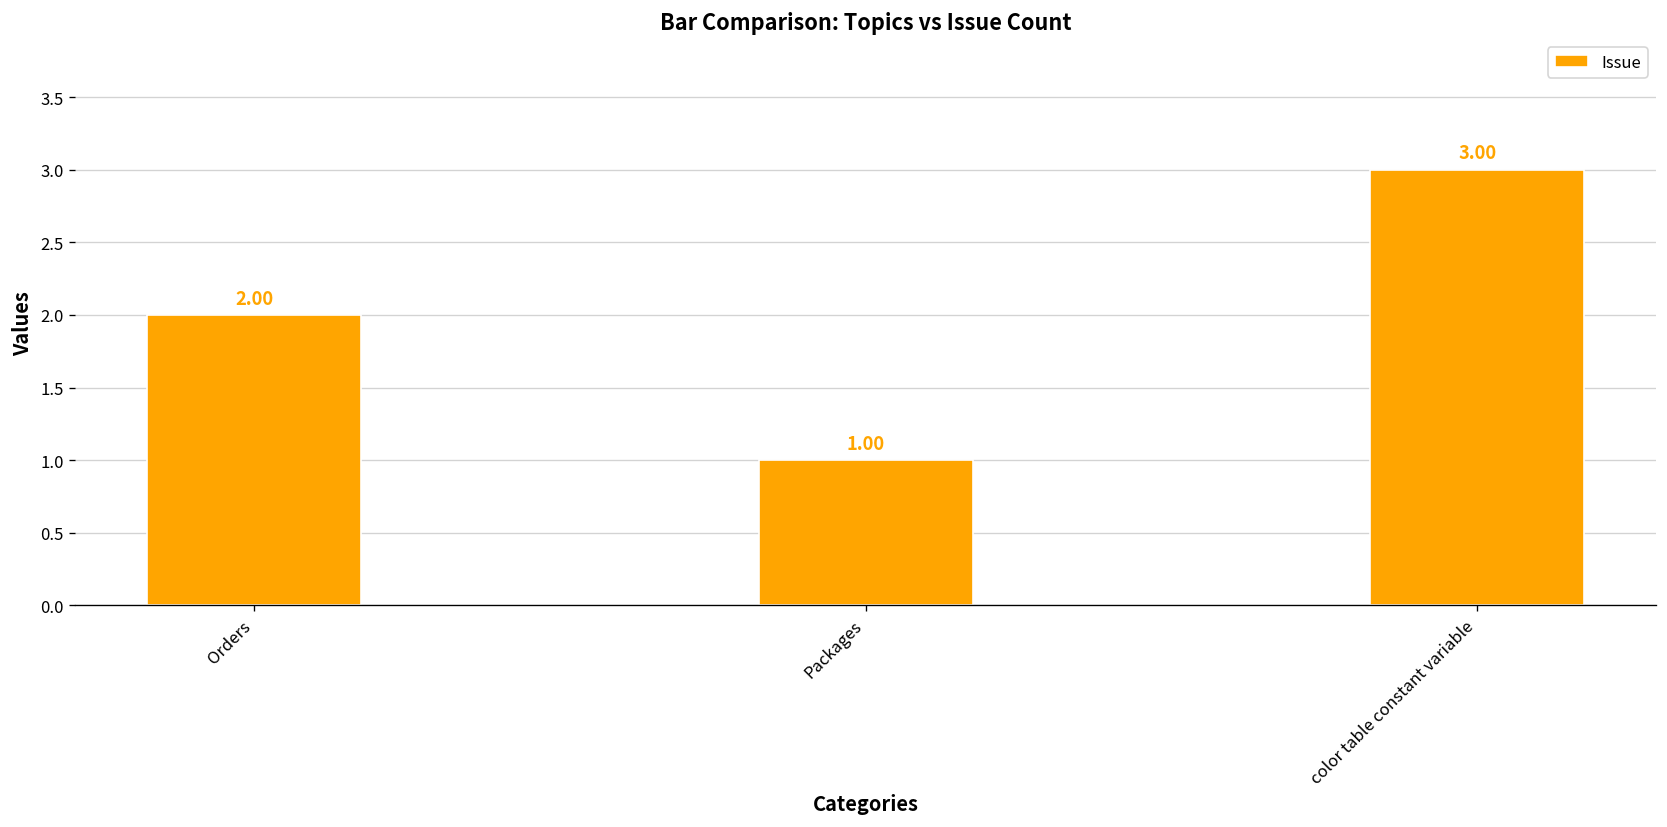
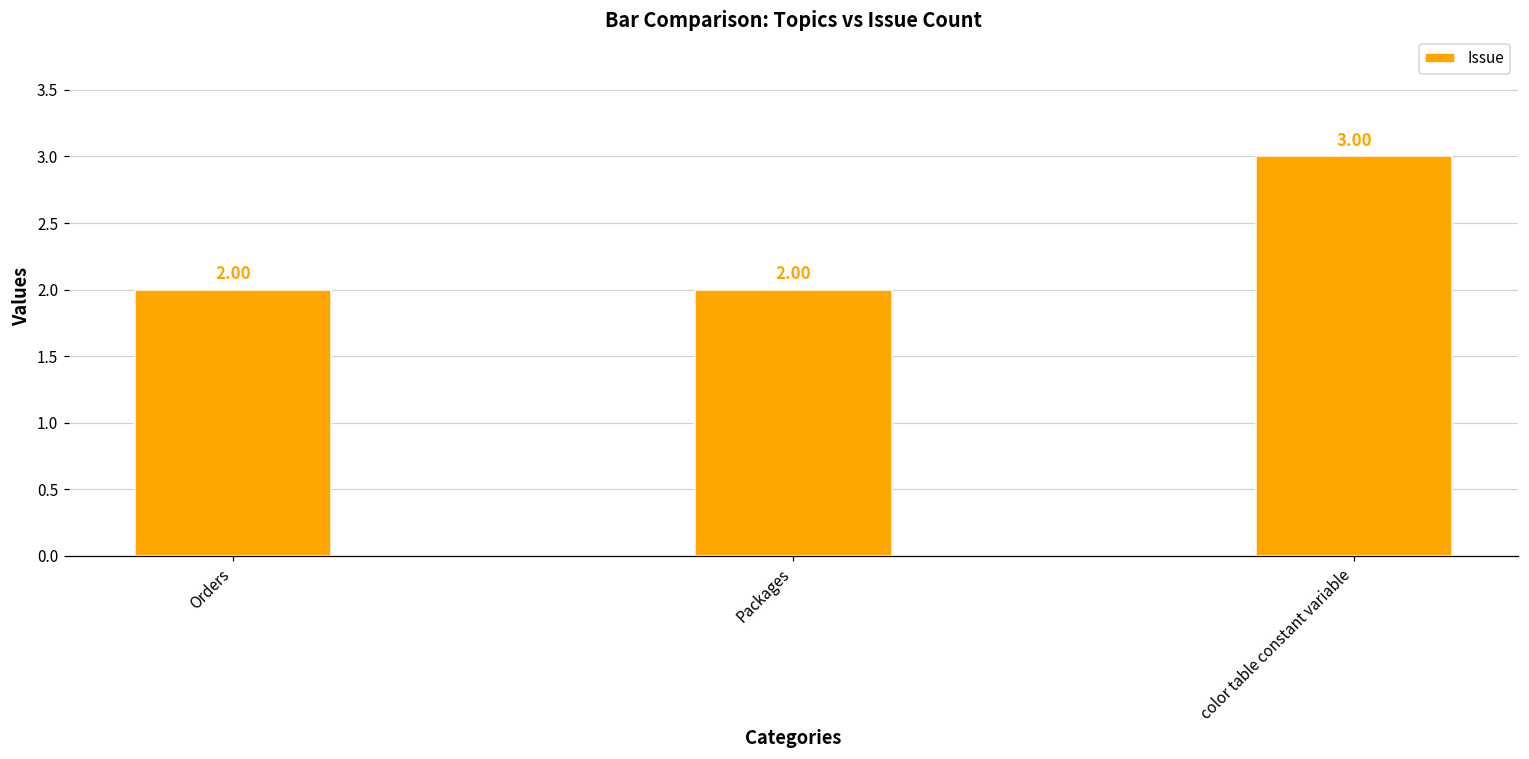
Packages: 1.00 -> 2.00
